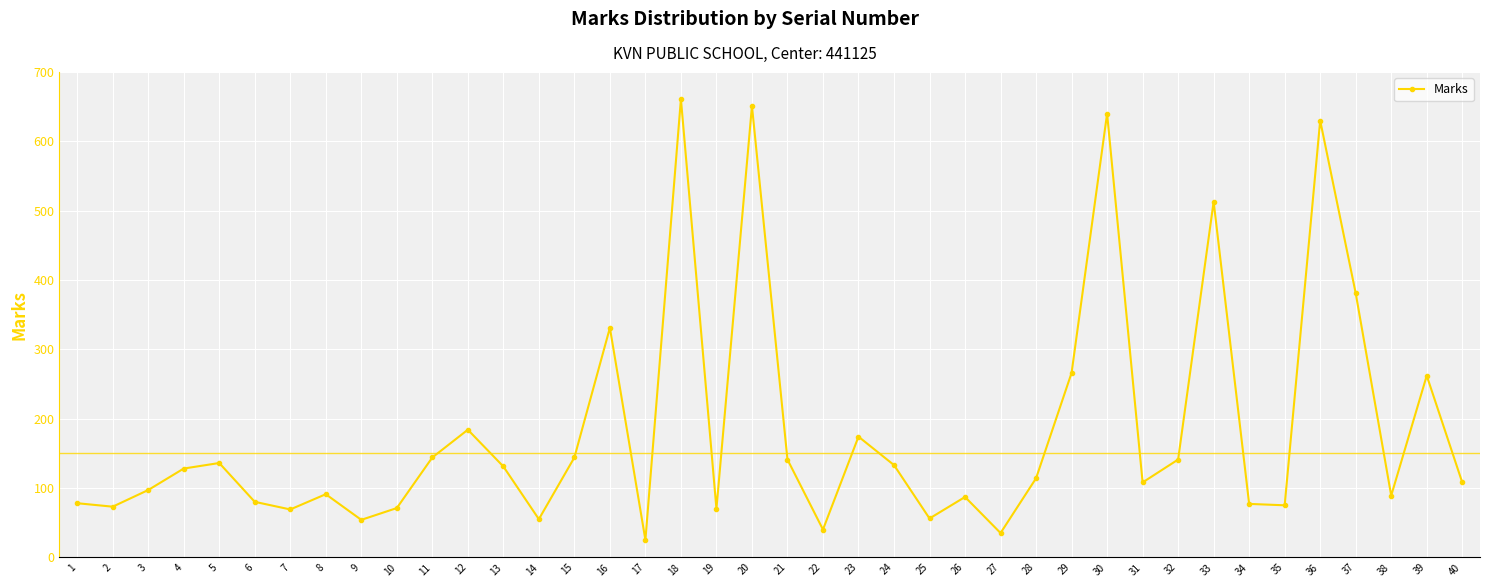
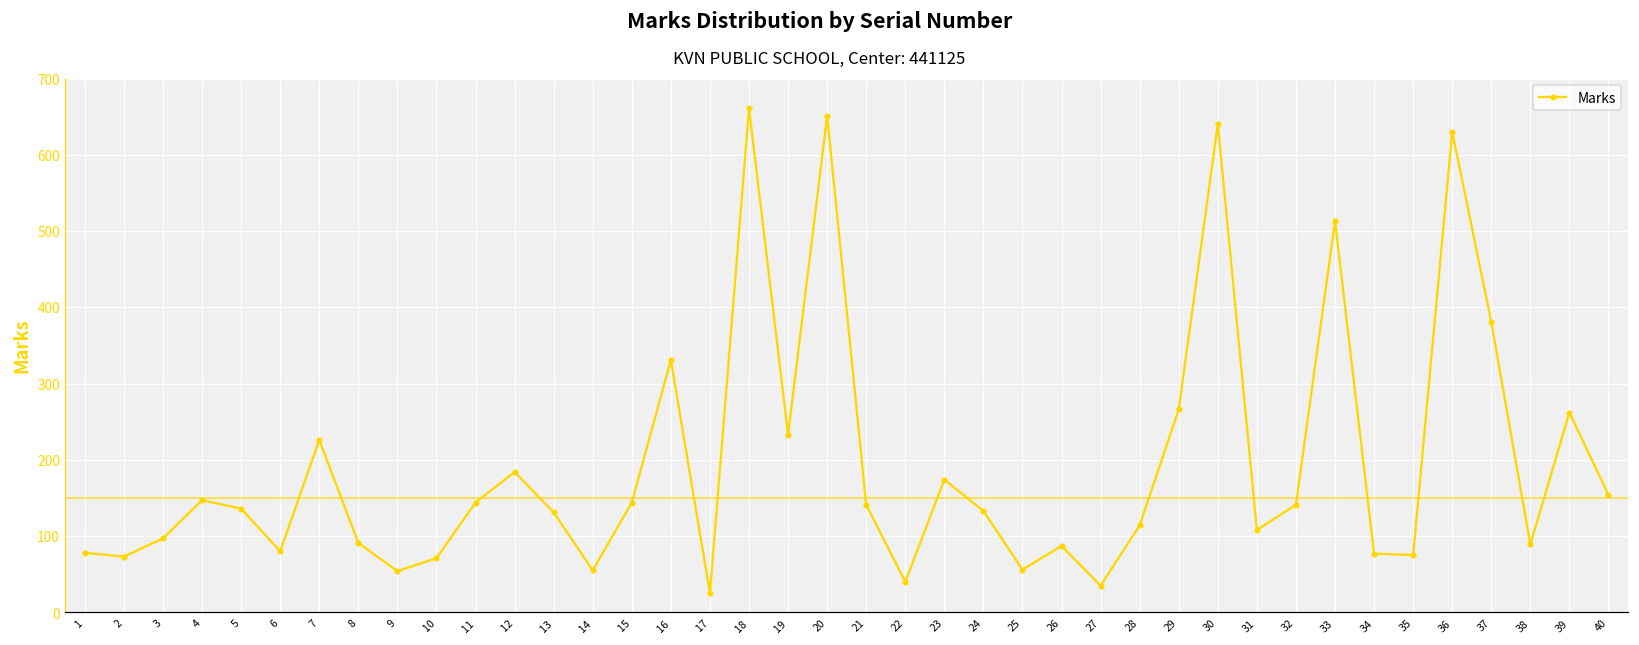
4: 130 -> 150
7: 70 -> 230
19: 70 -> 230
40: 110 -> 150
